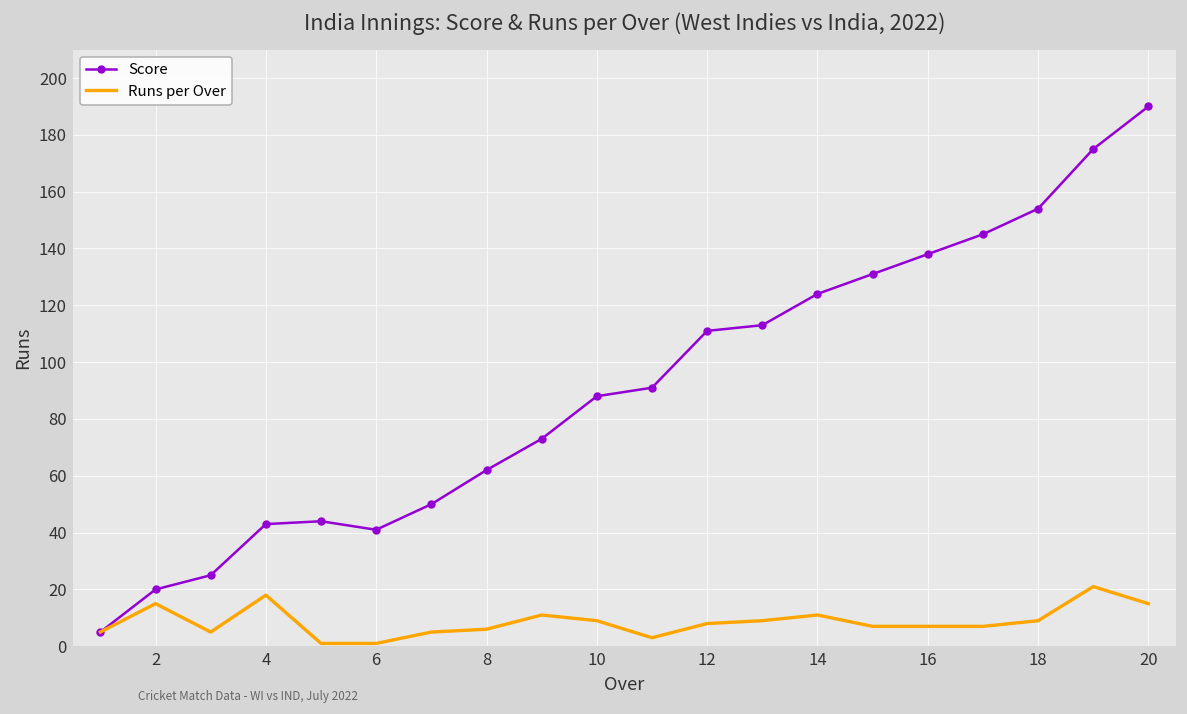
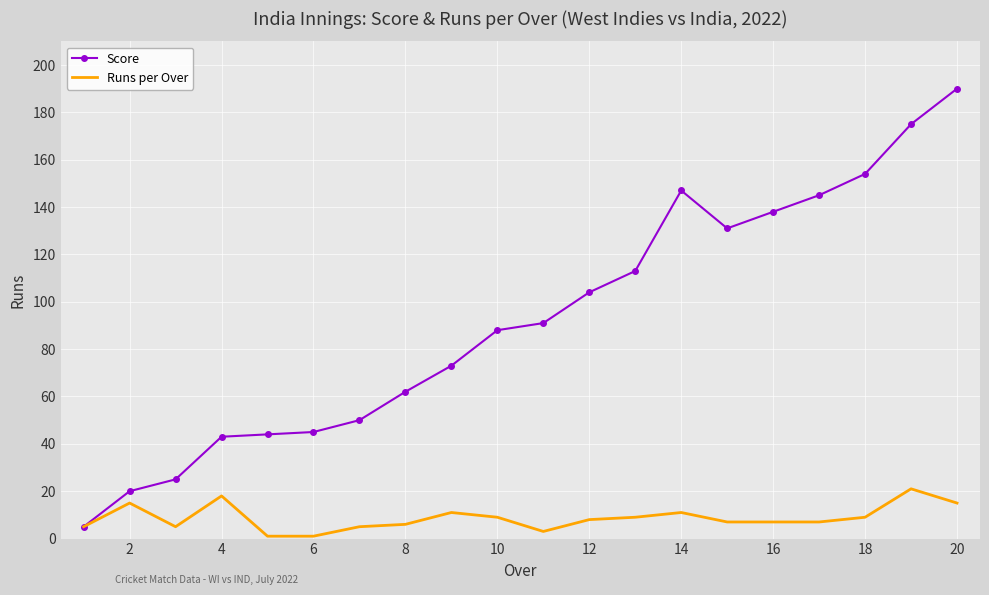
Score, 6: 41 -> 45
Score, 12: 111 -> 104
Score, 14: 124 -> 147
